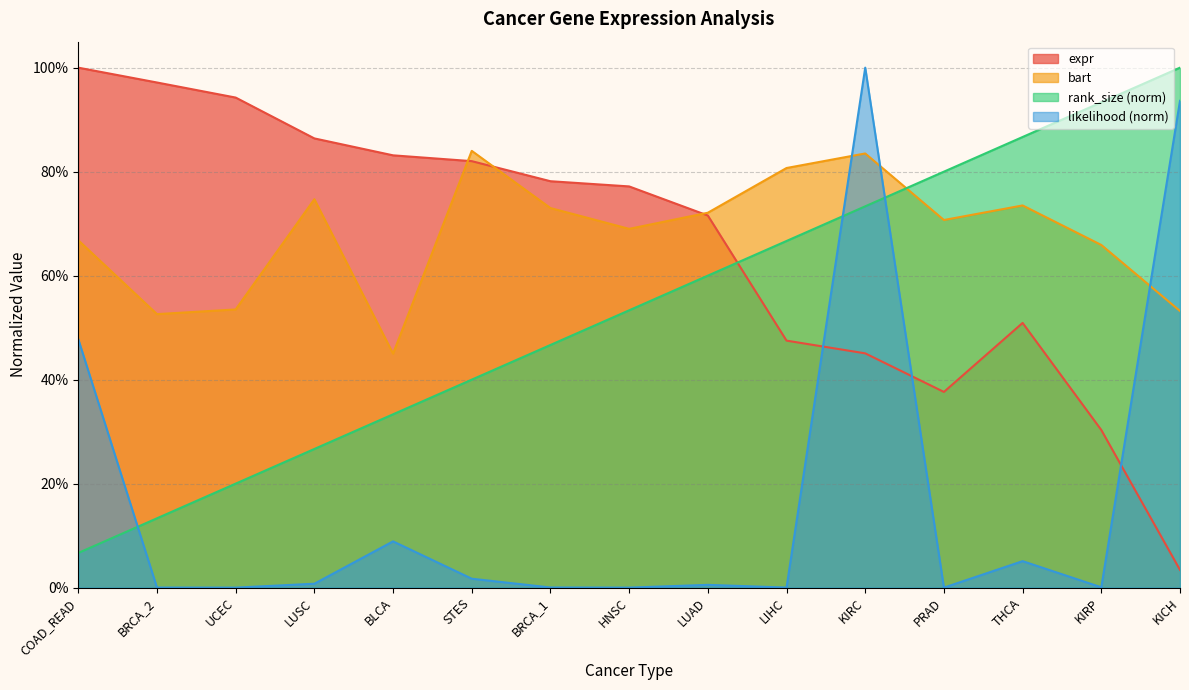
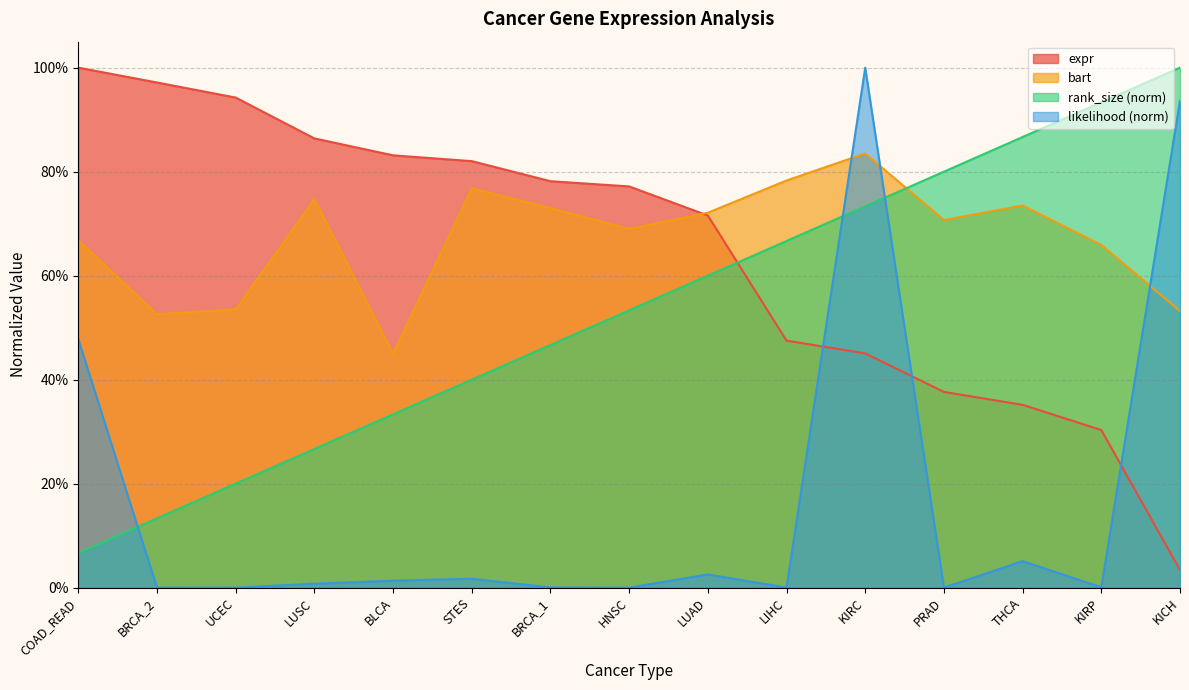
likelihood (norm), BLCA: 9% -> 1%
bart, STES: 84% -> 77%
likelihood (norm), LUAD: 1% -> 3%
bart, LIHC: 81% -> 78%
expr, THCA: 51% -> 35%
